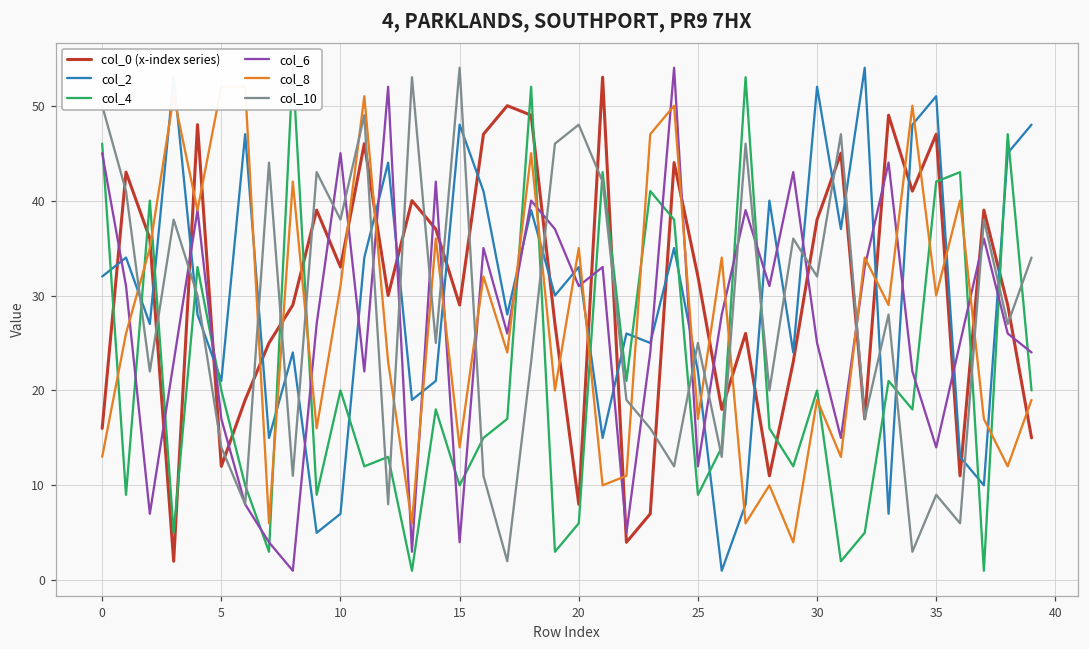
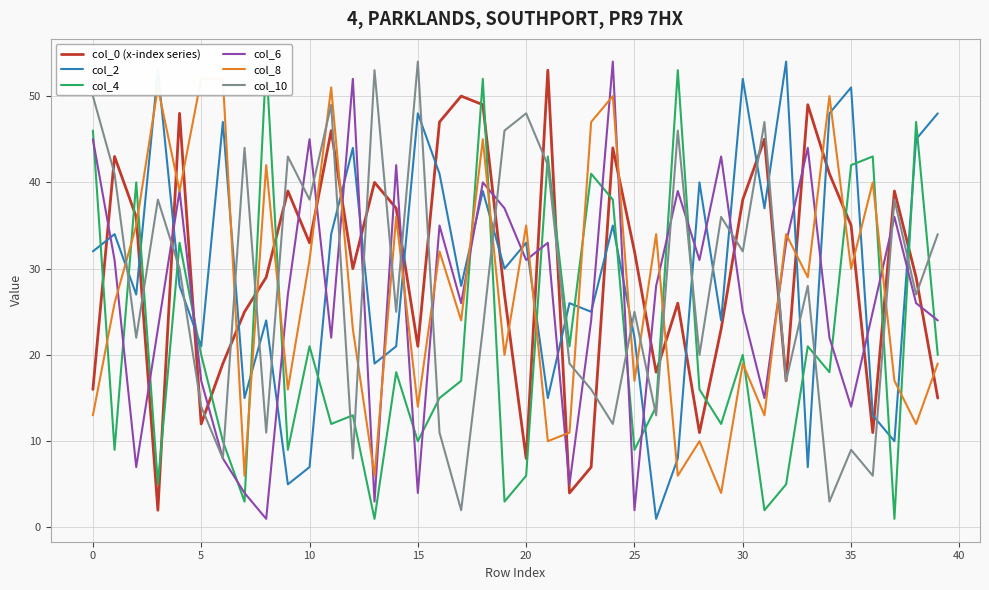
col_4, 10: 20 -> 21
col_0 (x-index series), 15: 29 -> 21
col_6, 25: 12 -> 2
col_0 (x-index series), 35: 47 -> 35
